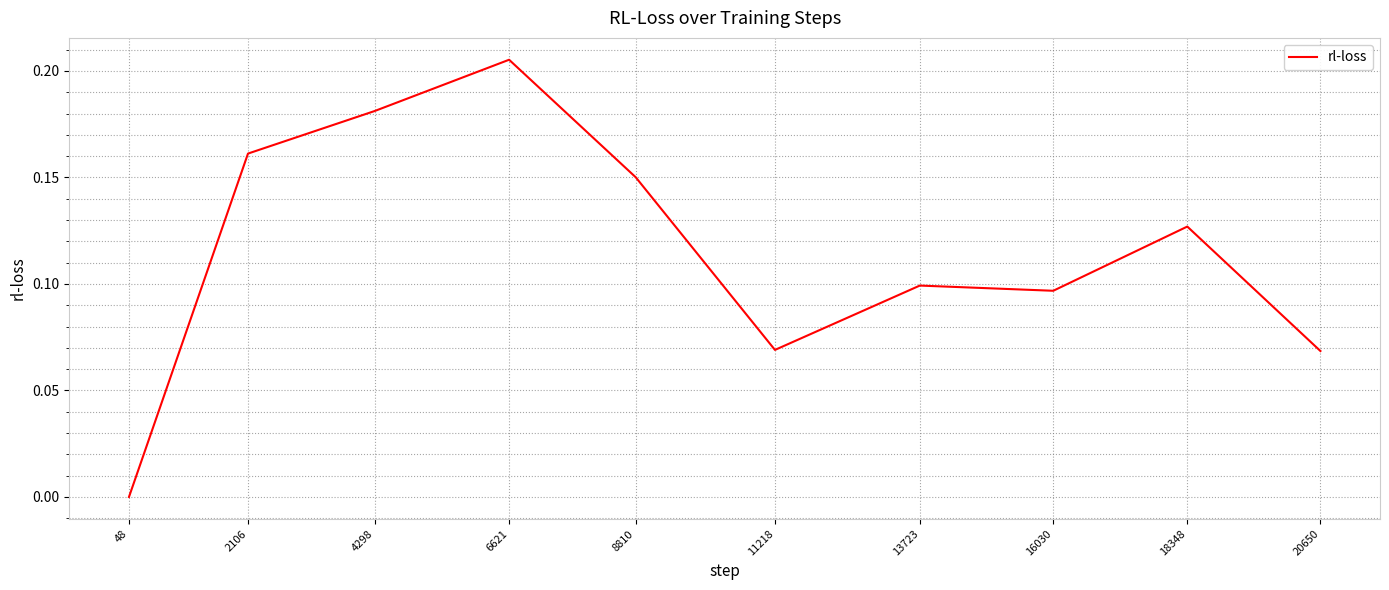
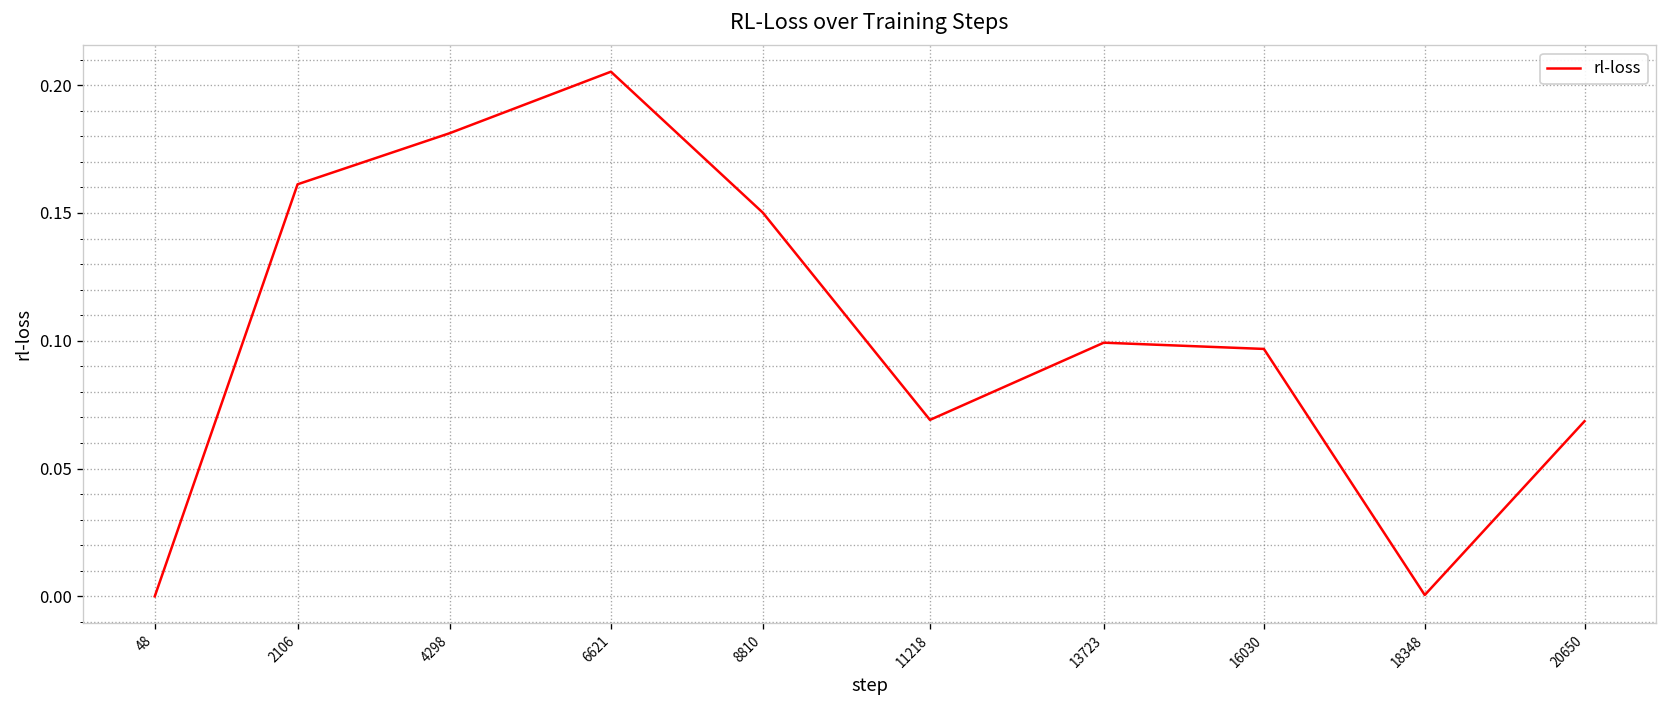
18348: 0.127 -> 0.001
